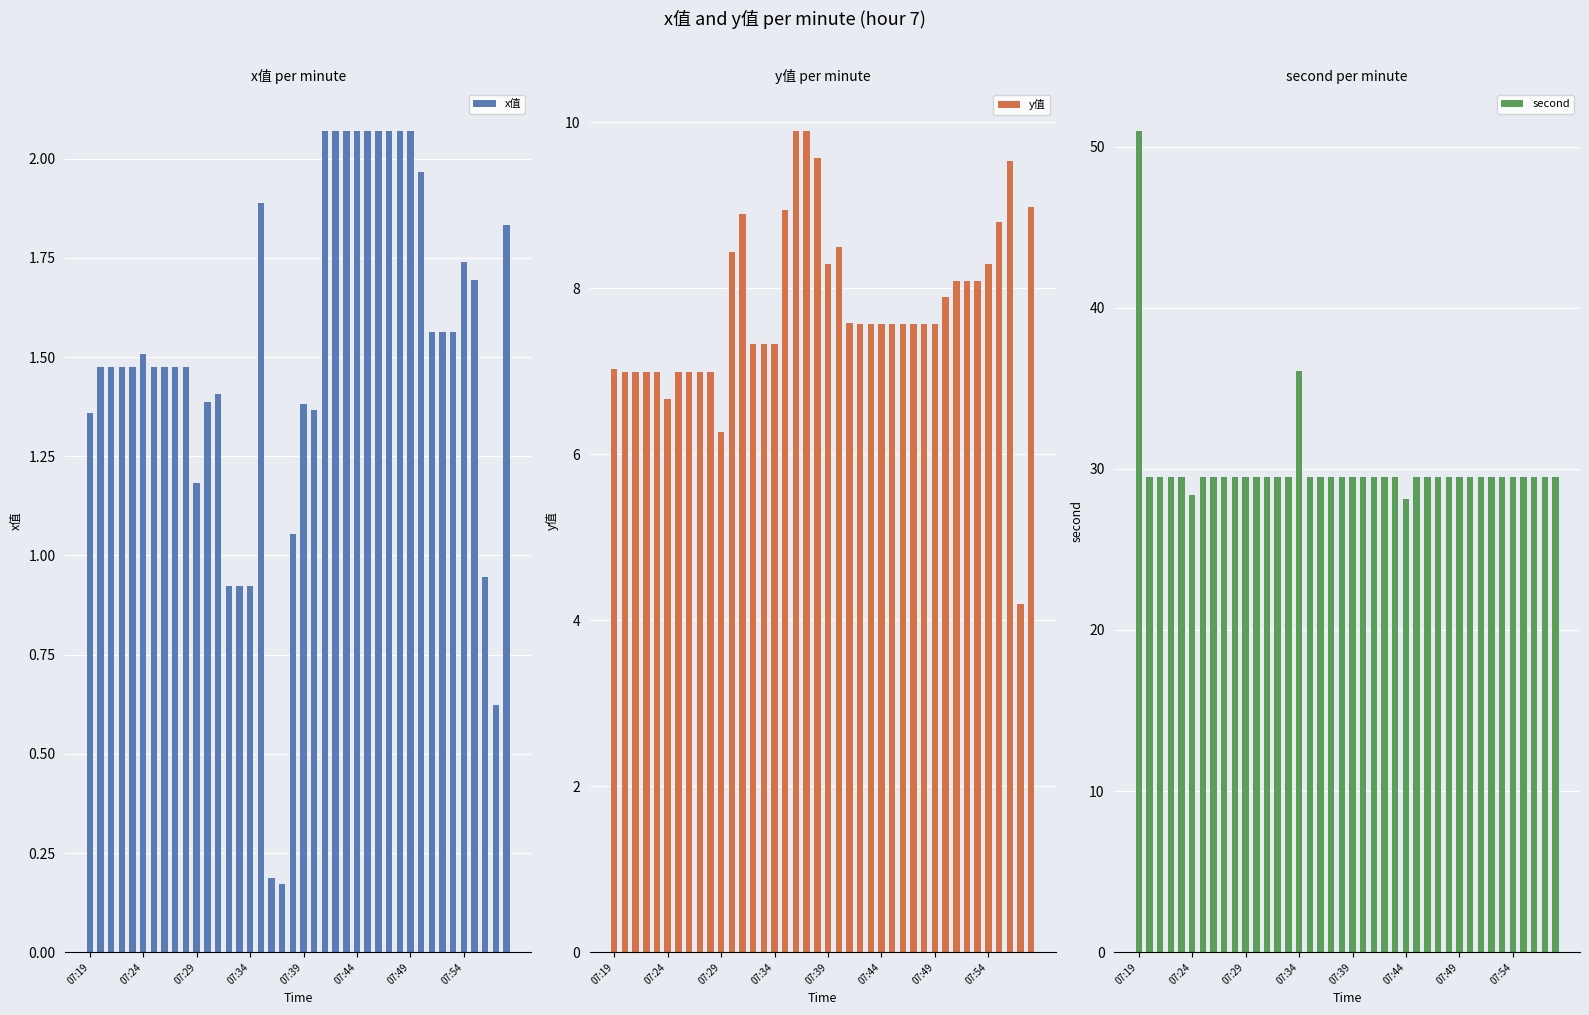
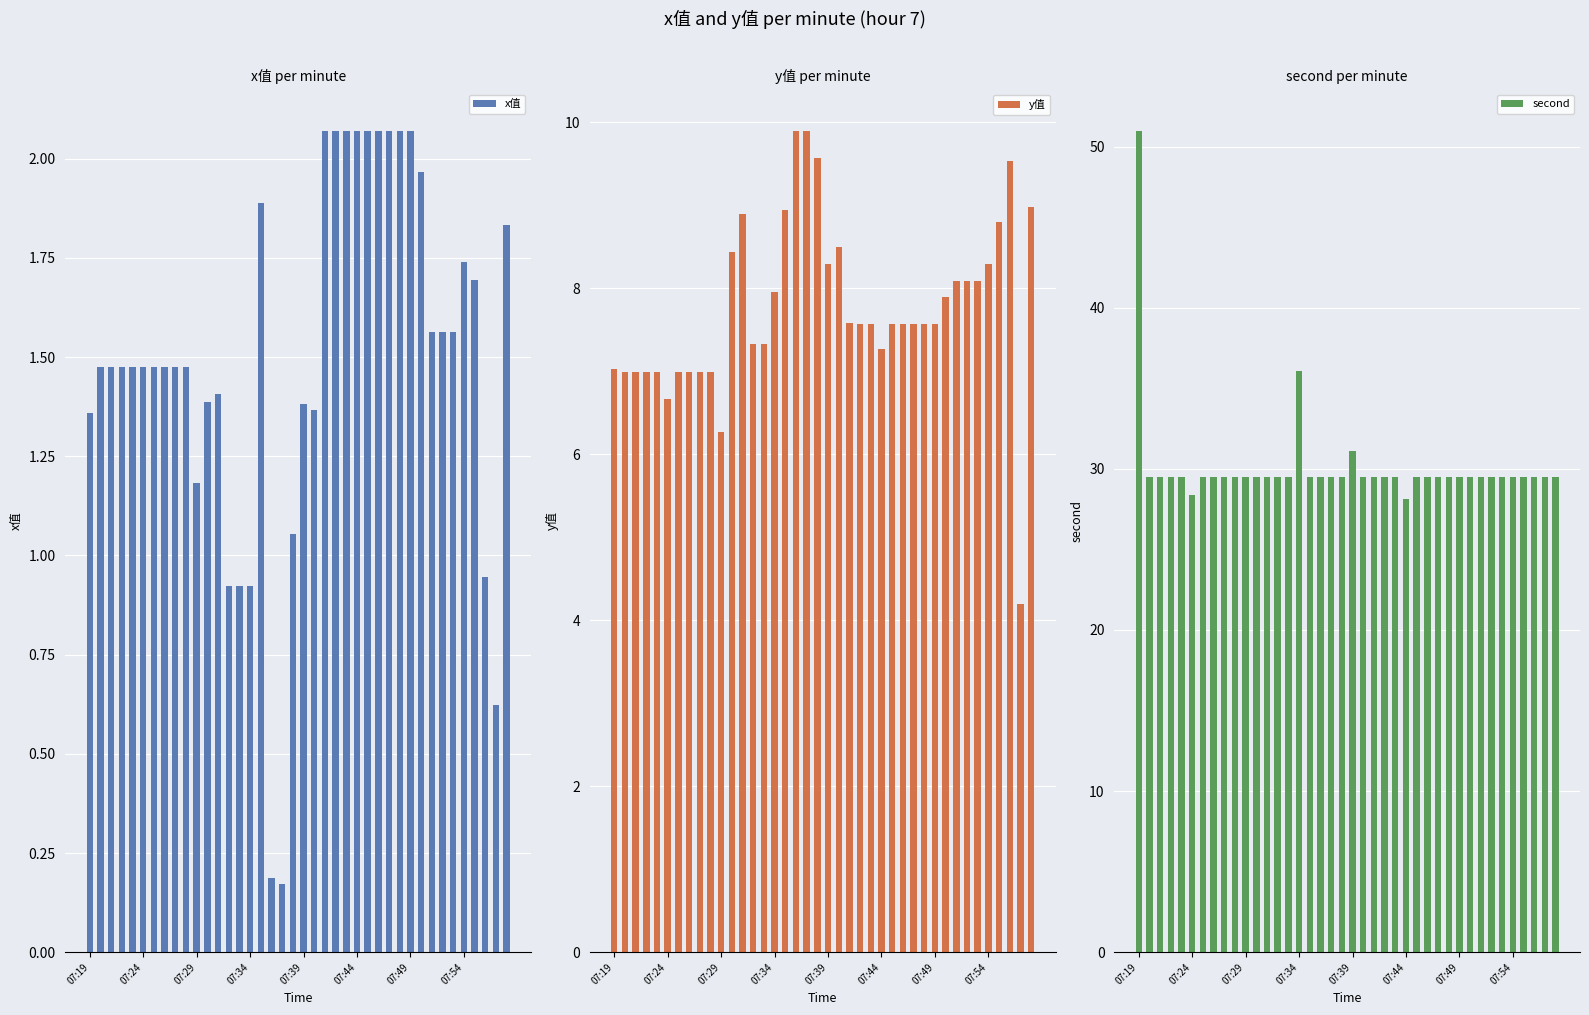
x值 per minute, 07:24: 1.51 -> 1.48
y值 per minute, 07:34: 7.3 -> 8.0
y值 per minute, 07:44: 7.6 -> 7.3
second per minute, 07:39: 29.5 -> 31.1
